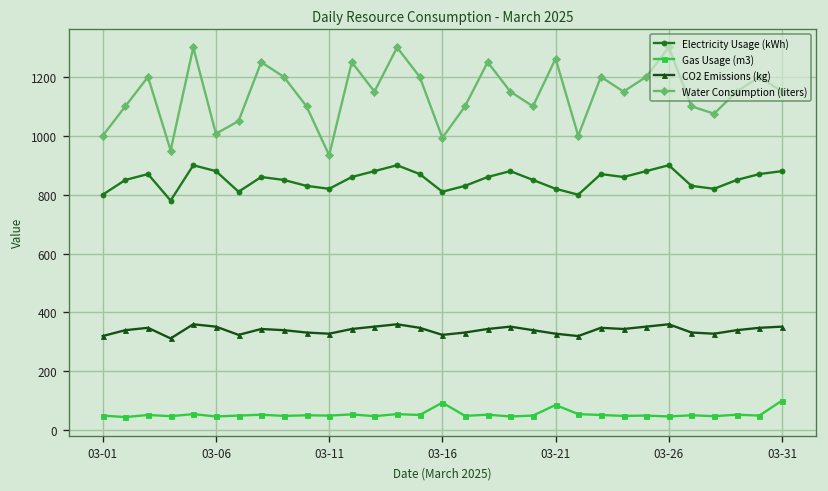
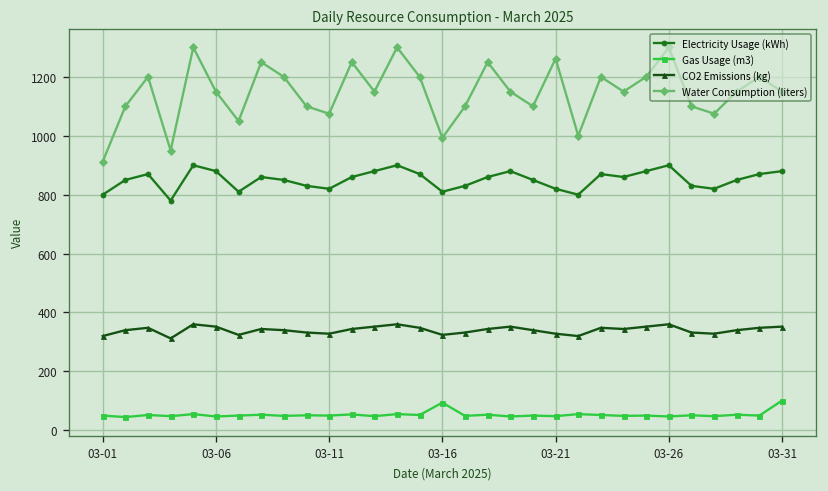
Water Consumption (liters), 03-01: 1000 -> 910
Water Consumption (liters), 03-06: 1010 -> 1150
Water Consumption (liters), 03-11: 930 -> 1080
Gas Usage (m3), 03-21: 90 -> 50
